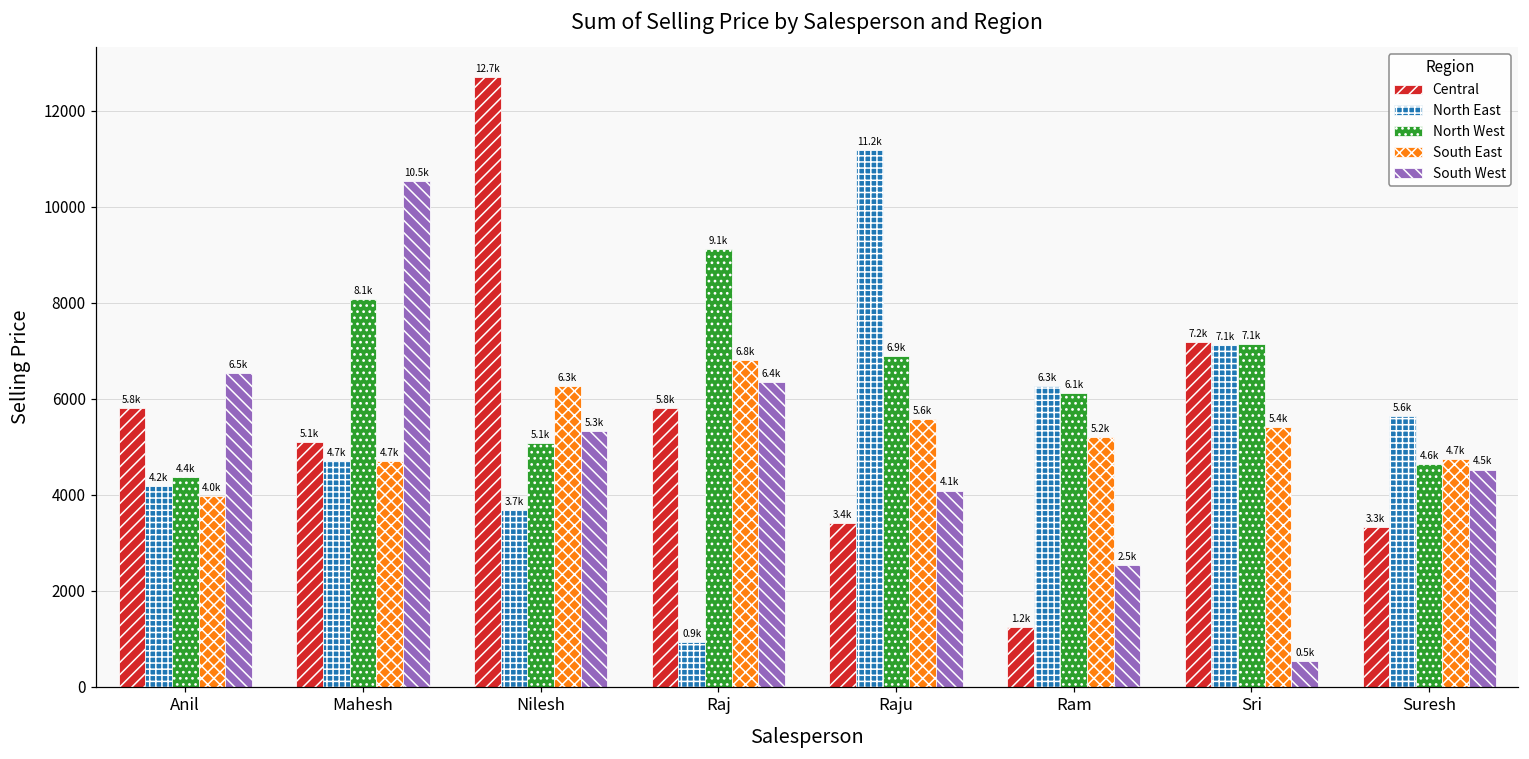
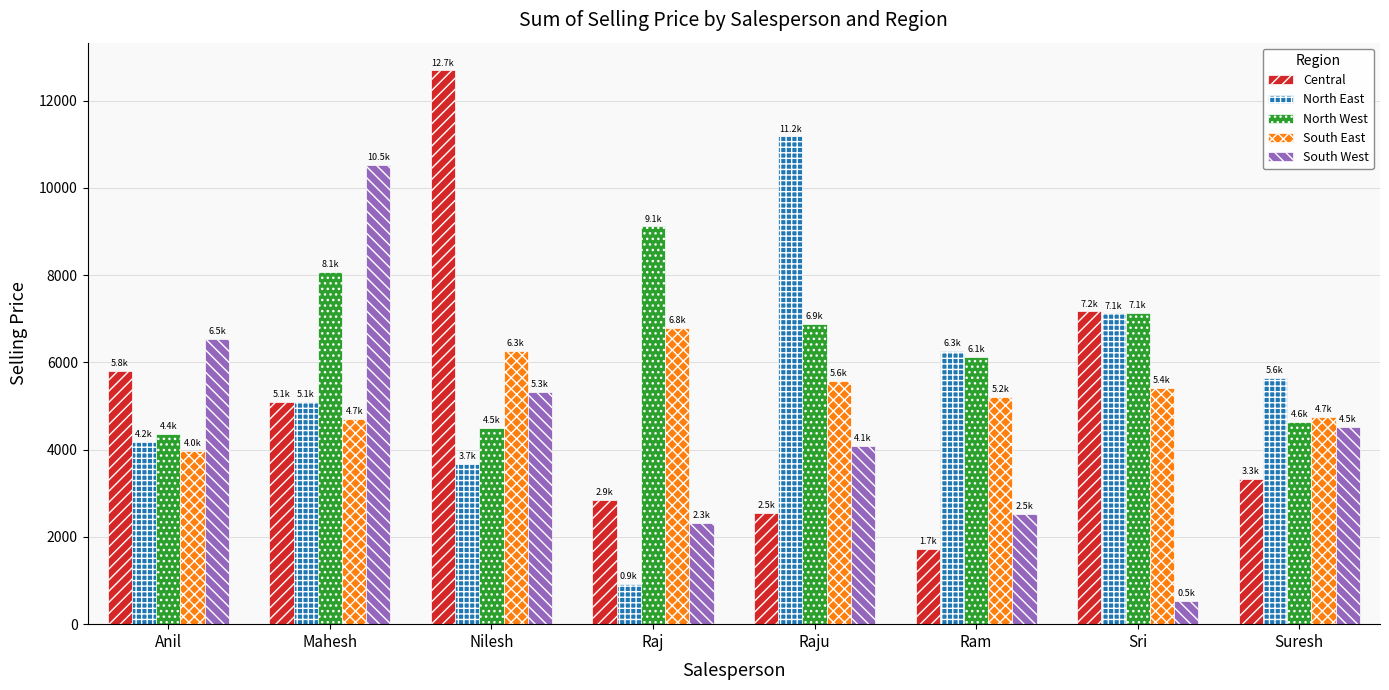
North East, Mahesh: 4.7k -> 5.1k
North West, Nilesh: 5.1k -> 4.5k
Central, Raj: 5.8k -> 2.9k
South West, Raj: 6.4k -> 2.3k
Central, Raju: 3.4k -> 2.5k
Central, Ram: 1.2k -> 1.7k
